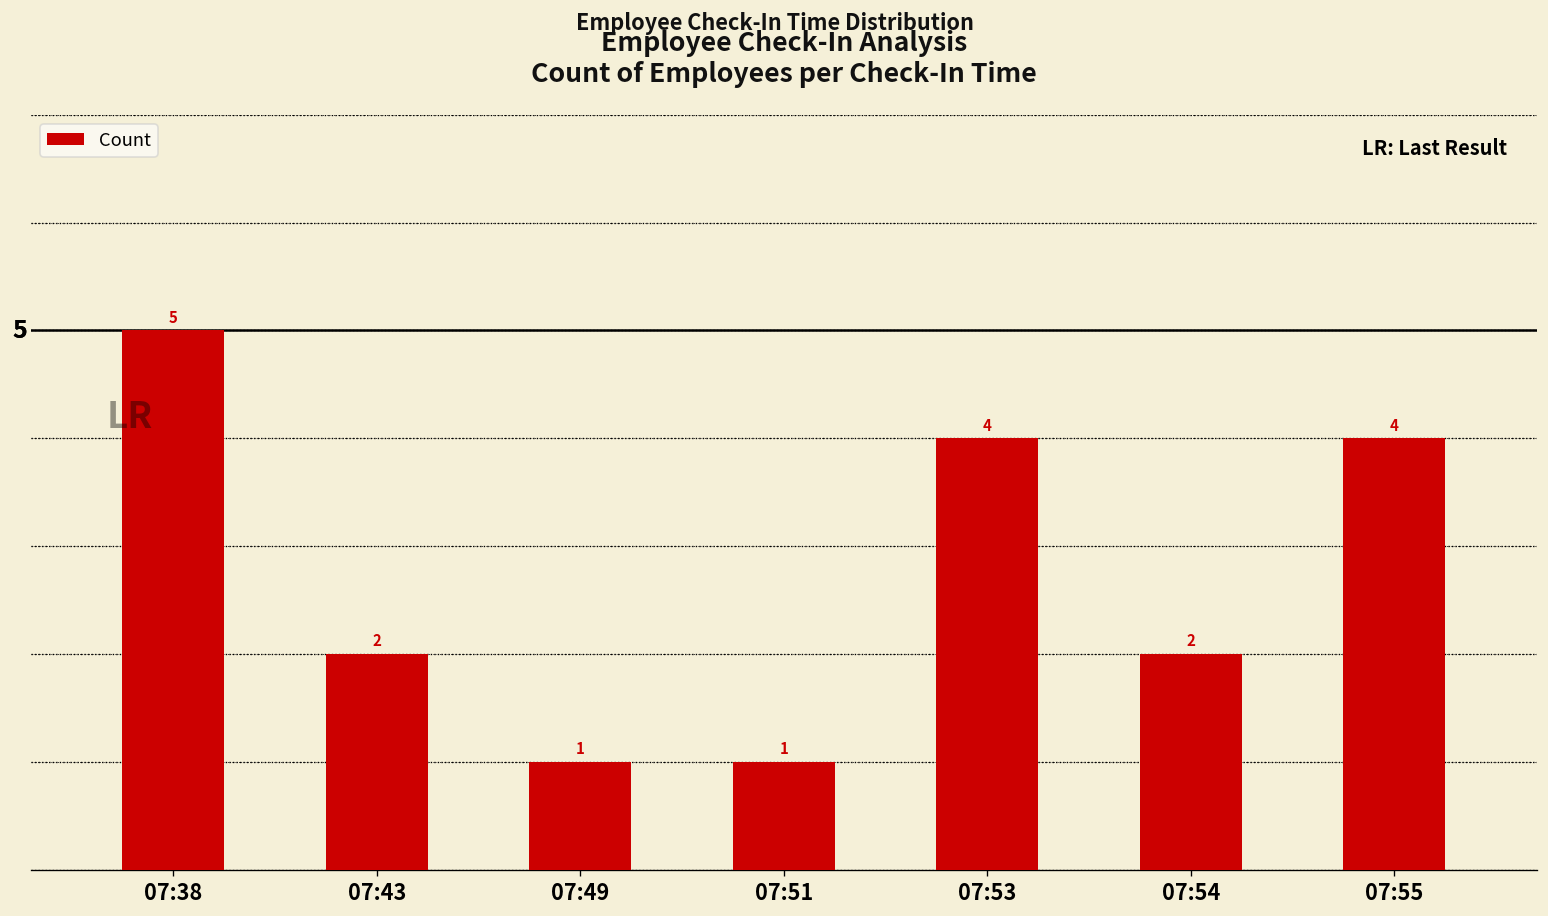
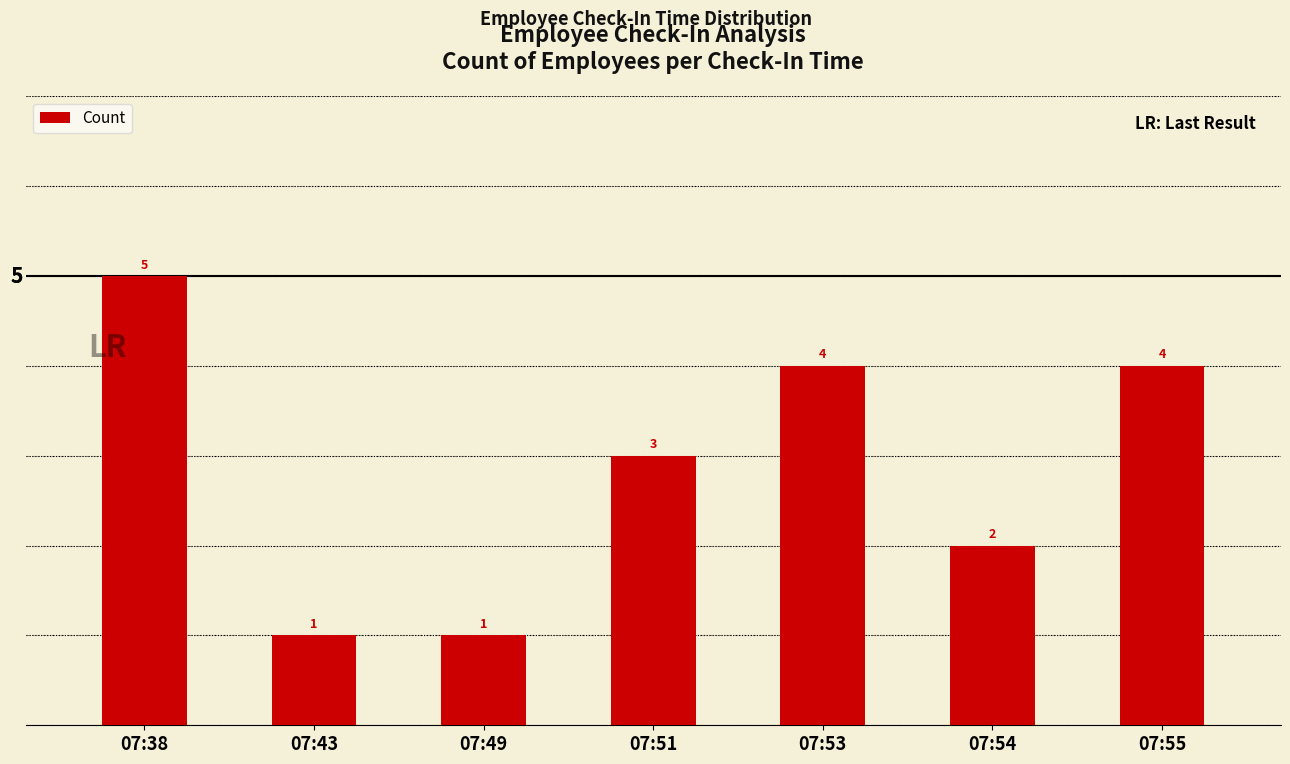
07:43: 2 -> 1
07:51: 1 -> 3
